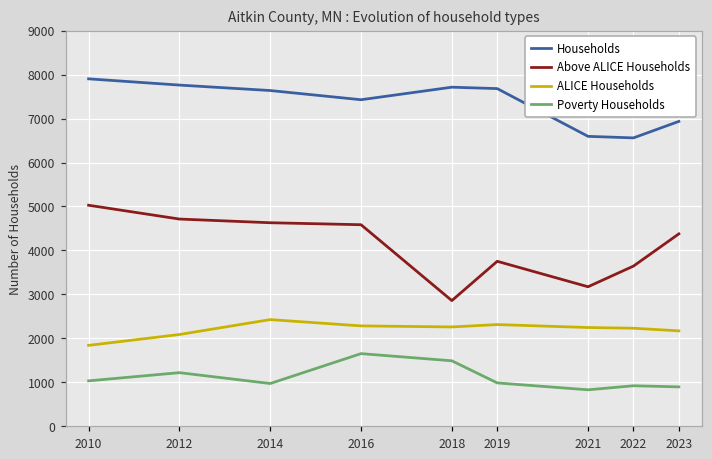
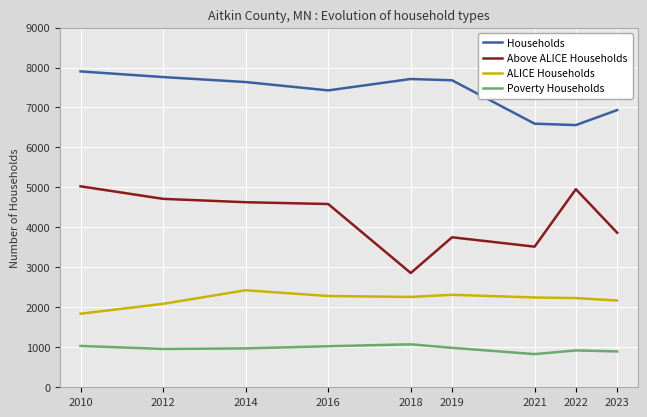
Poverty Households, 2012: 1200 -> 1000
Poverty Households, 2016: 1700 -> 1000
Poverty Households, 2018: 1500 -> 1100
Above ALICE Households, 2021: 3200 -> 3500
Above ALICE Households, 2022: 3600 -> 5000
Above ALICE Households, 2023: 4400 -> 3900
